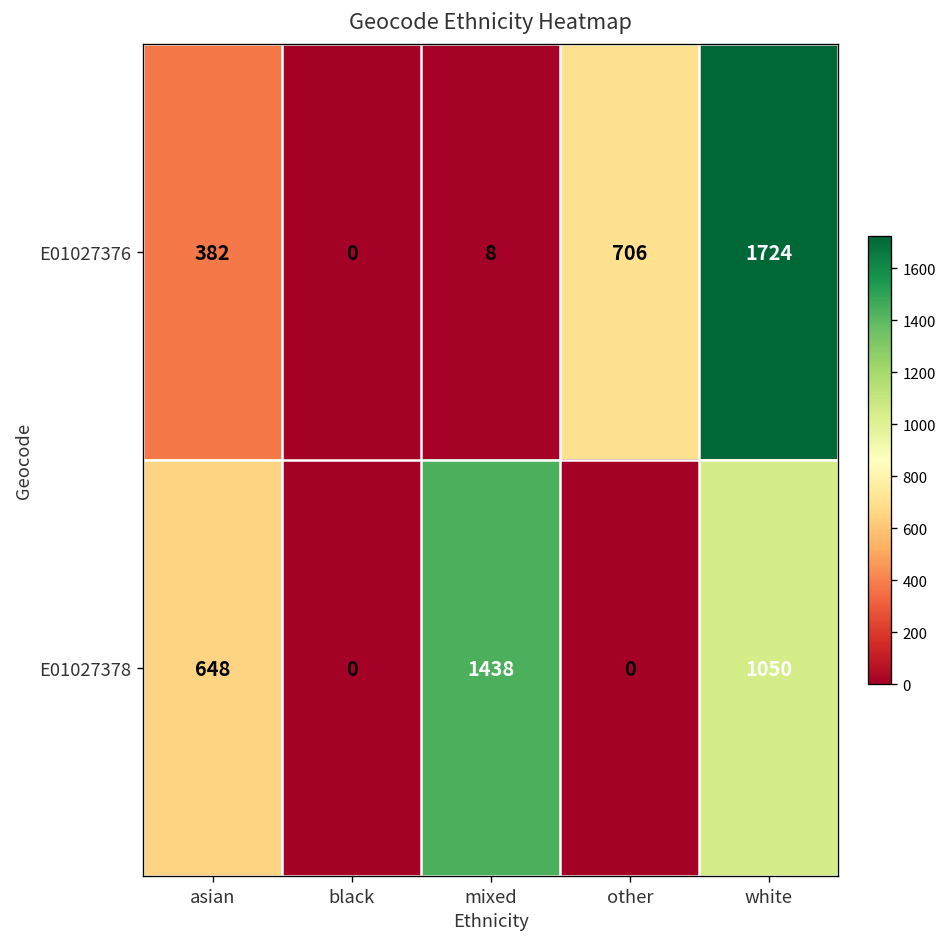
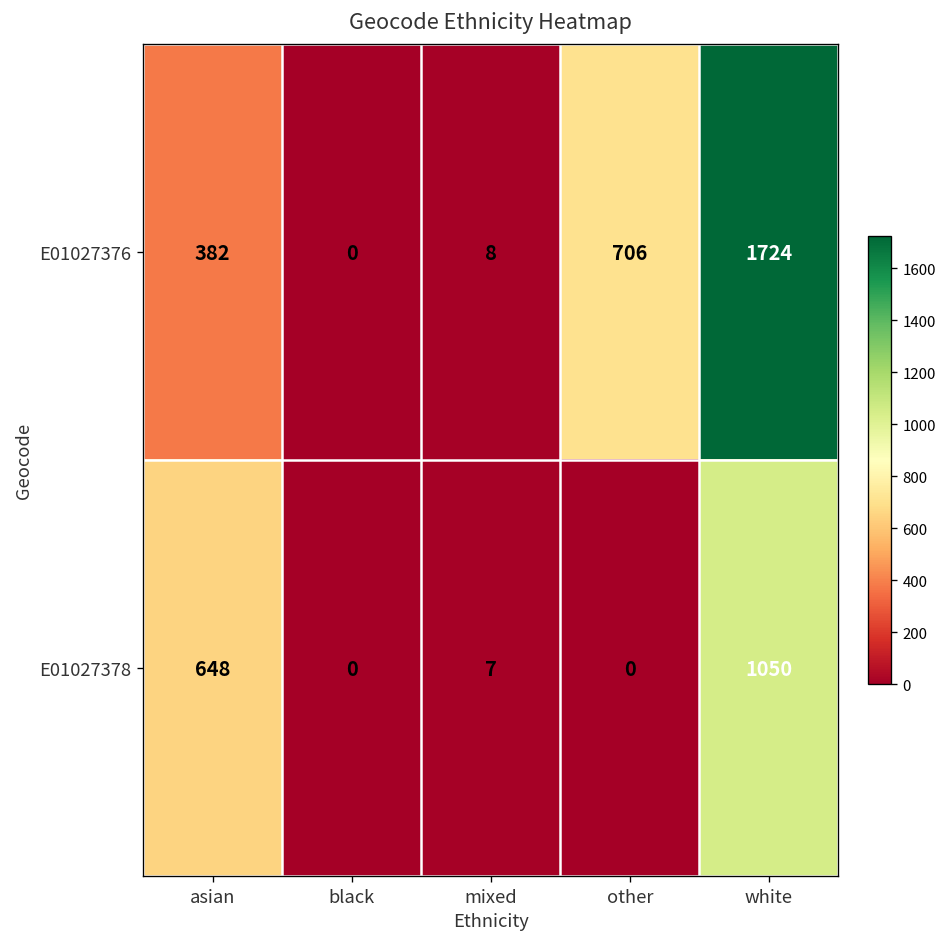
E01027378, mixed: 1438 -> 7
